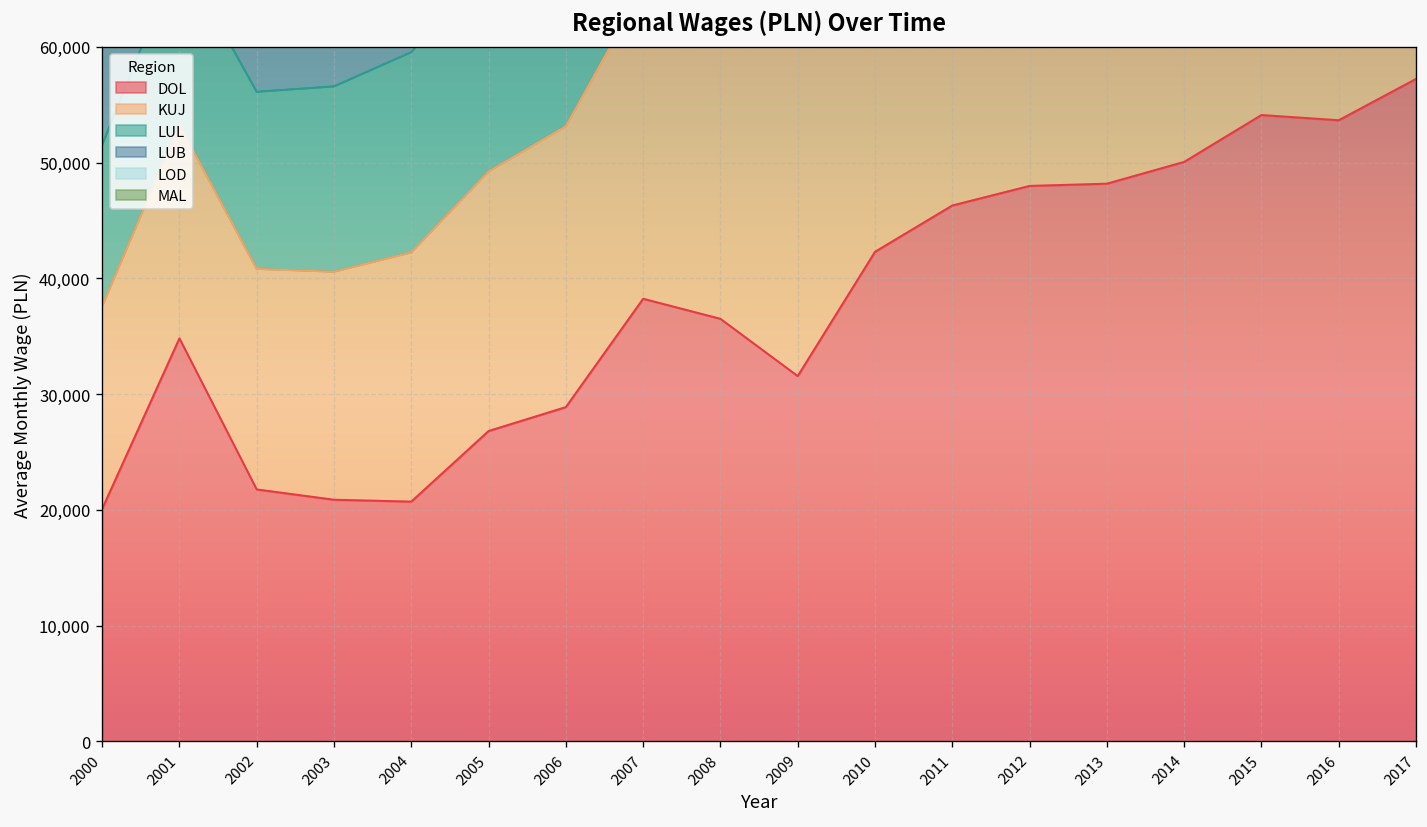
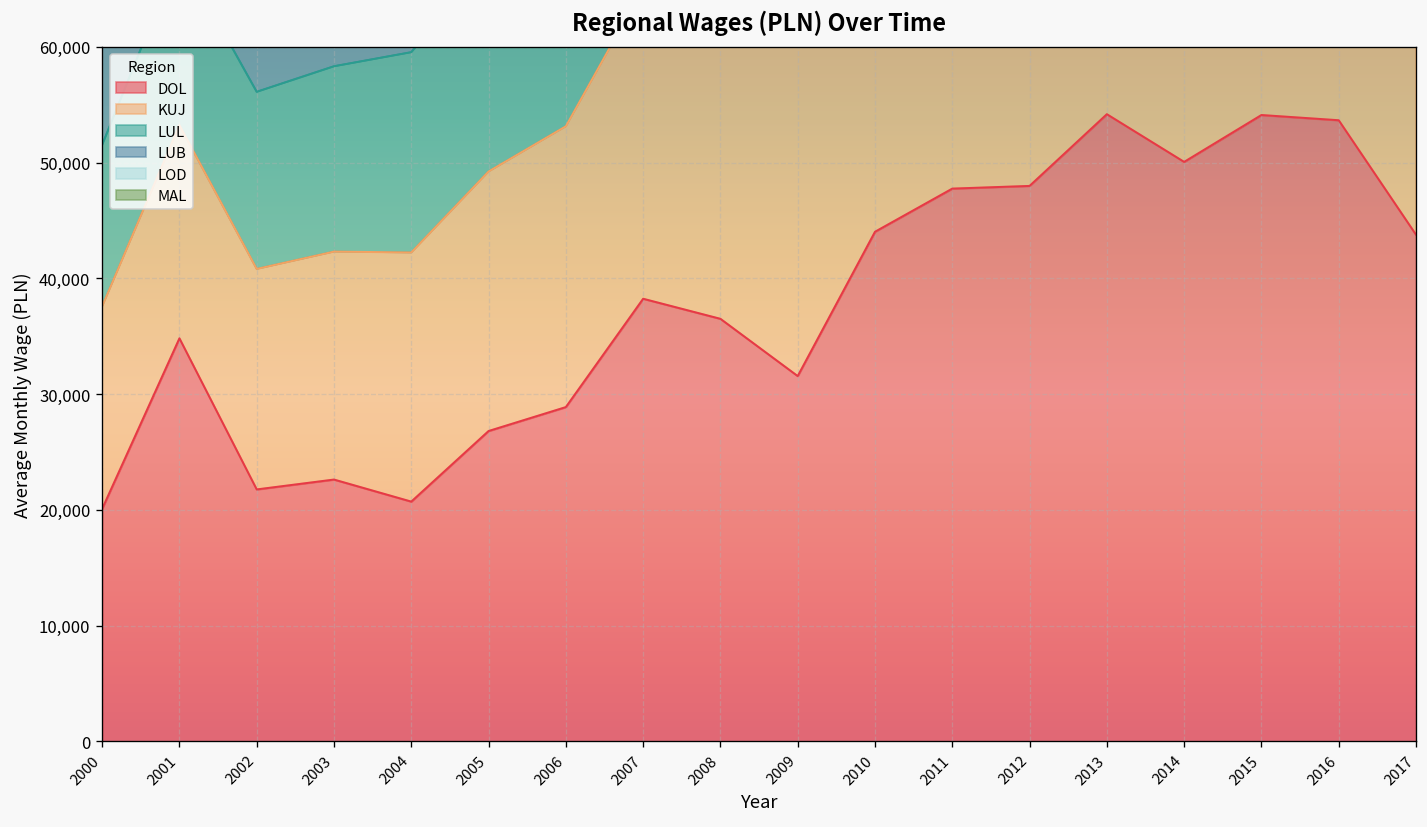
DOL, 2003: 21,000 -> 23,000
DOL, 2010: 42,000 -> 44,000
DOL, 2011: 46,000 -> 48,000
DOL, 2013: 48,000 -> 54,000
DOL, 2017: 57,000 -> 44,000
